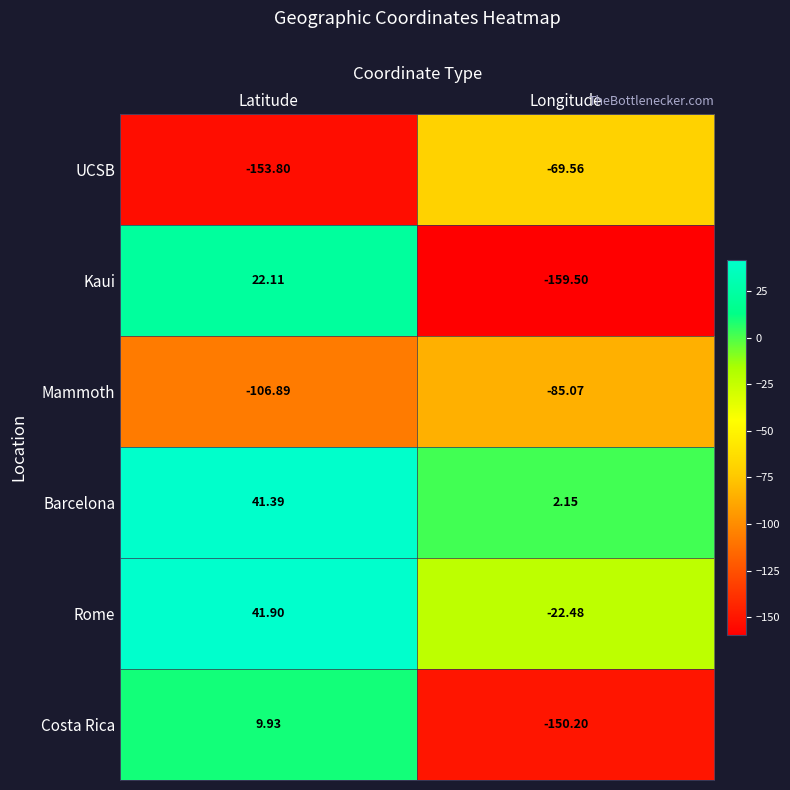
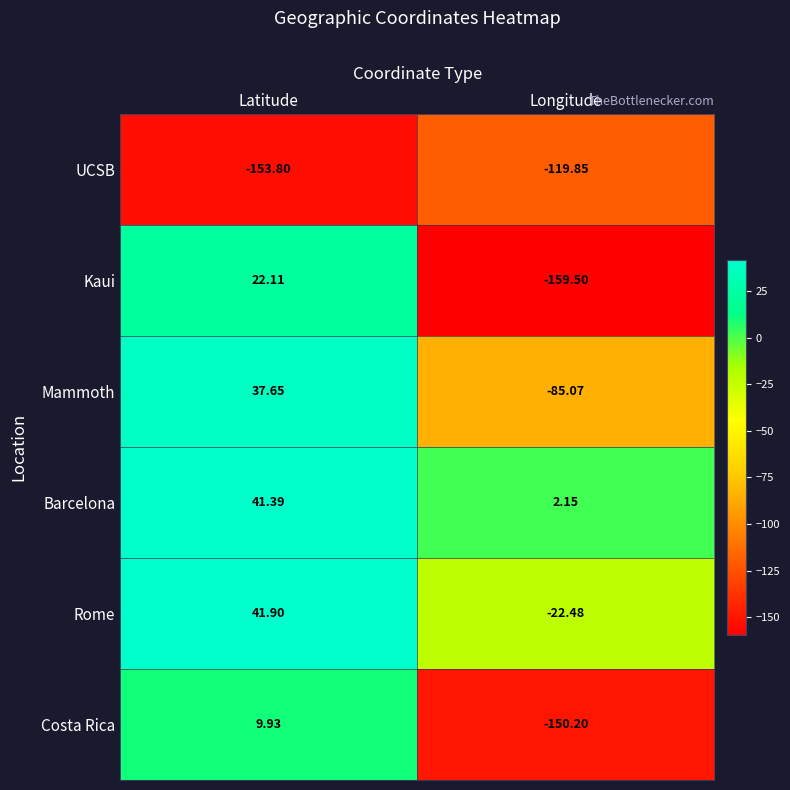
UCSB, Longitude: -69.56 -> -119.85
Mammoth, Latitude: -106.89 -> 37.65
